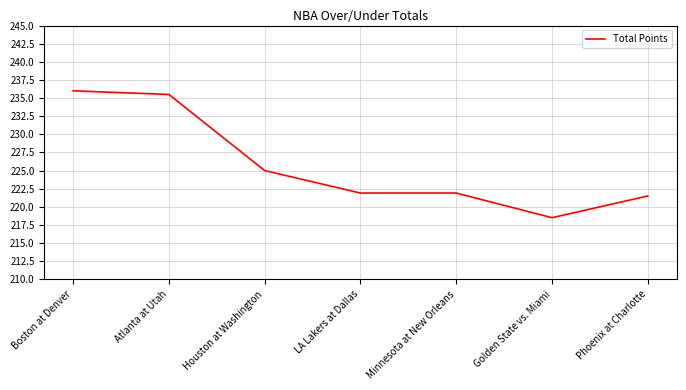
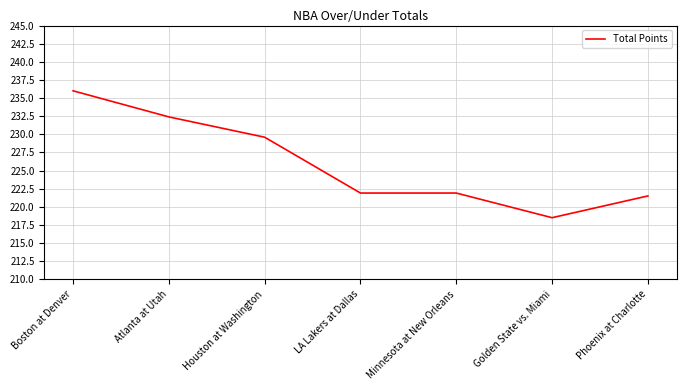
Atlanta at Utah: 236 -> 232
Houston at Washington: 225 -> 230
